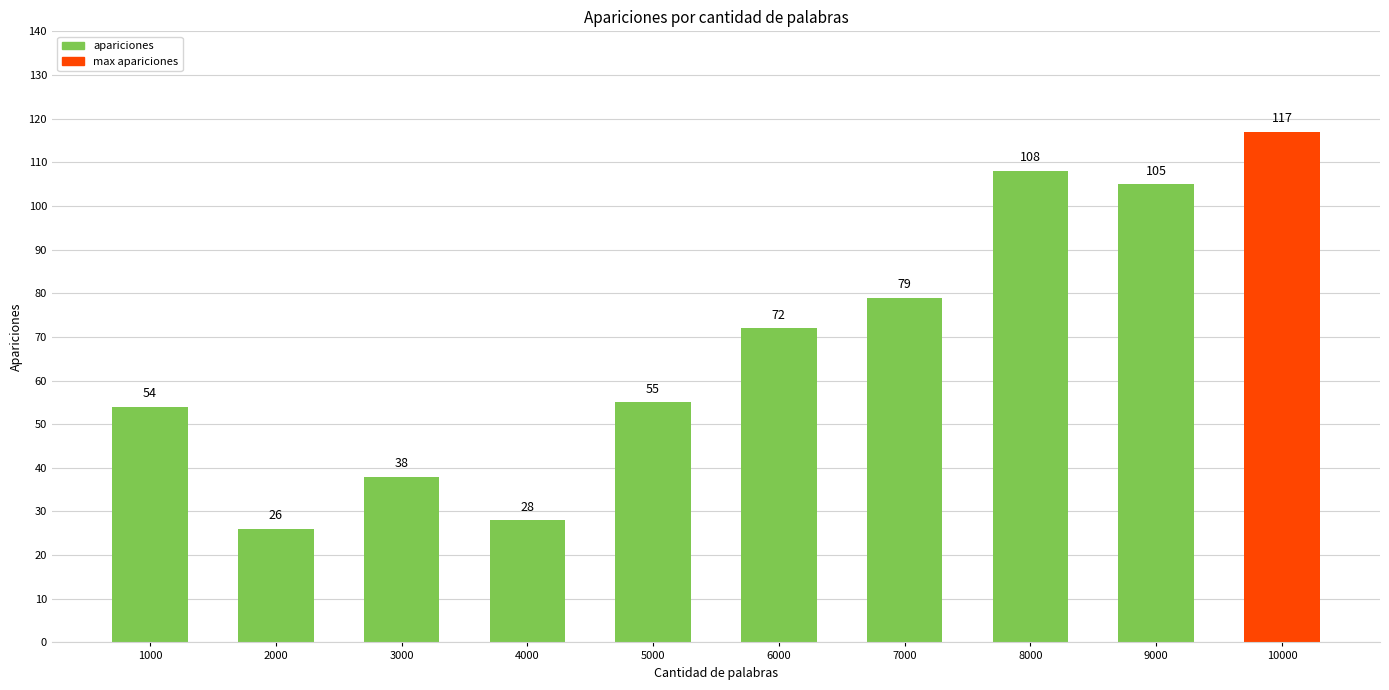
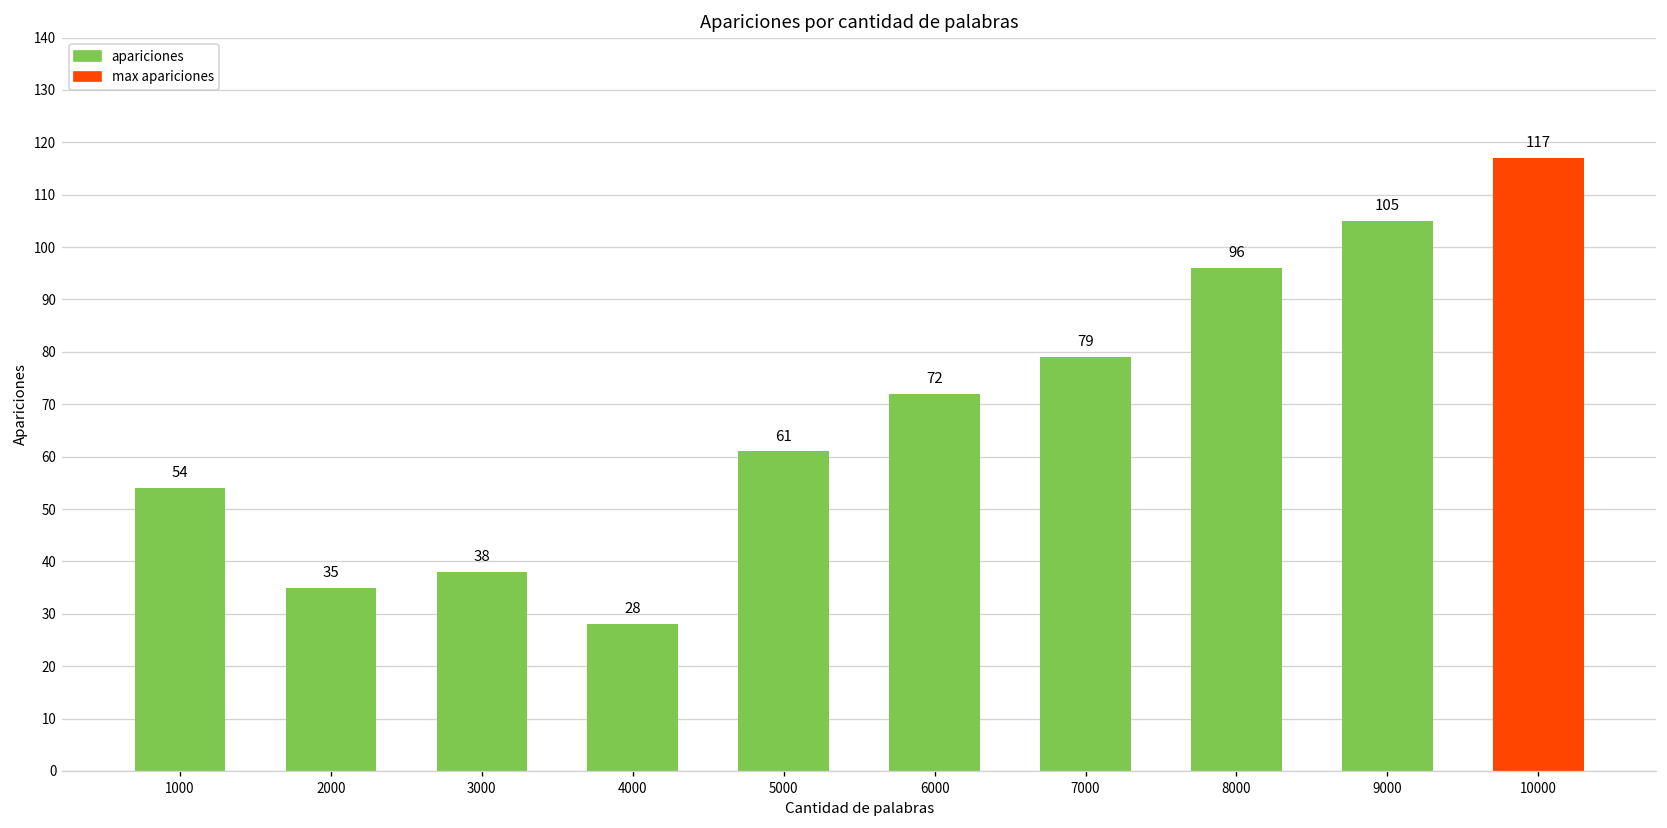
2000: 26 -> 35
5000: 55 -> 61
8000: 108 -> 96
